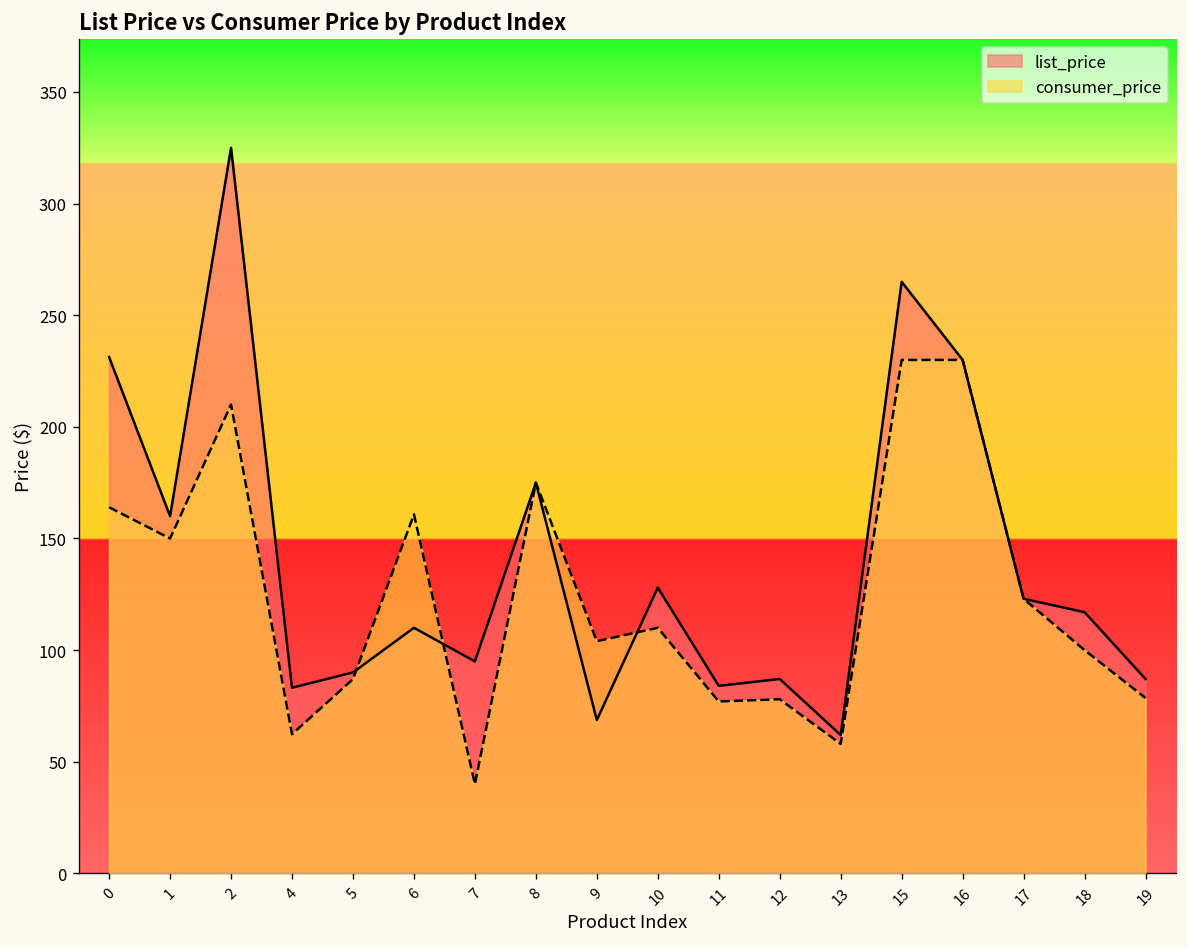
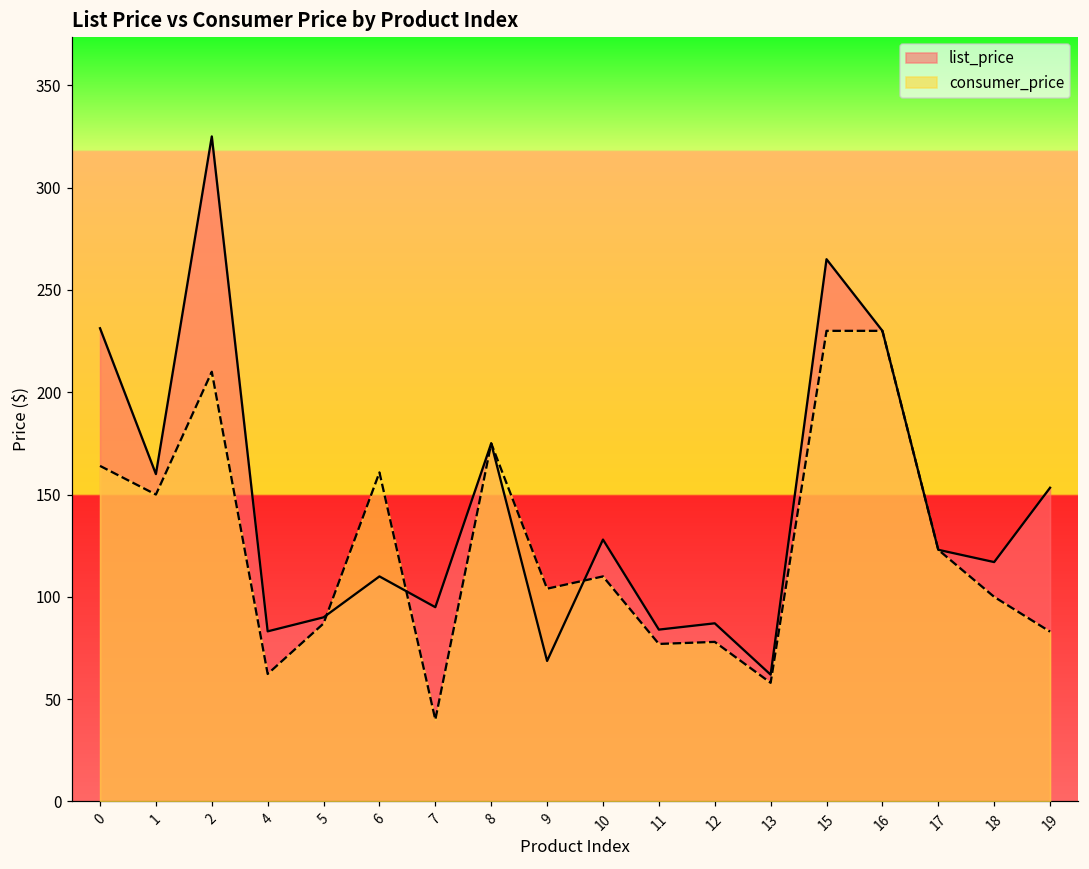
list_price, 19: 87 -> 153
consumer_price, 19: 79 -> 83
